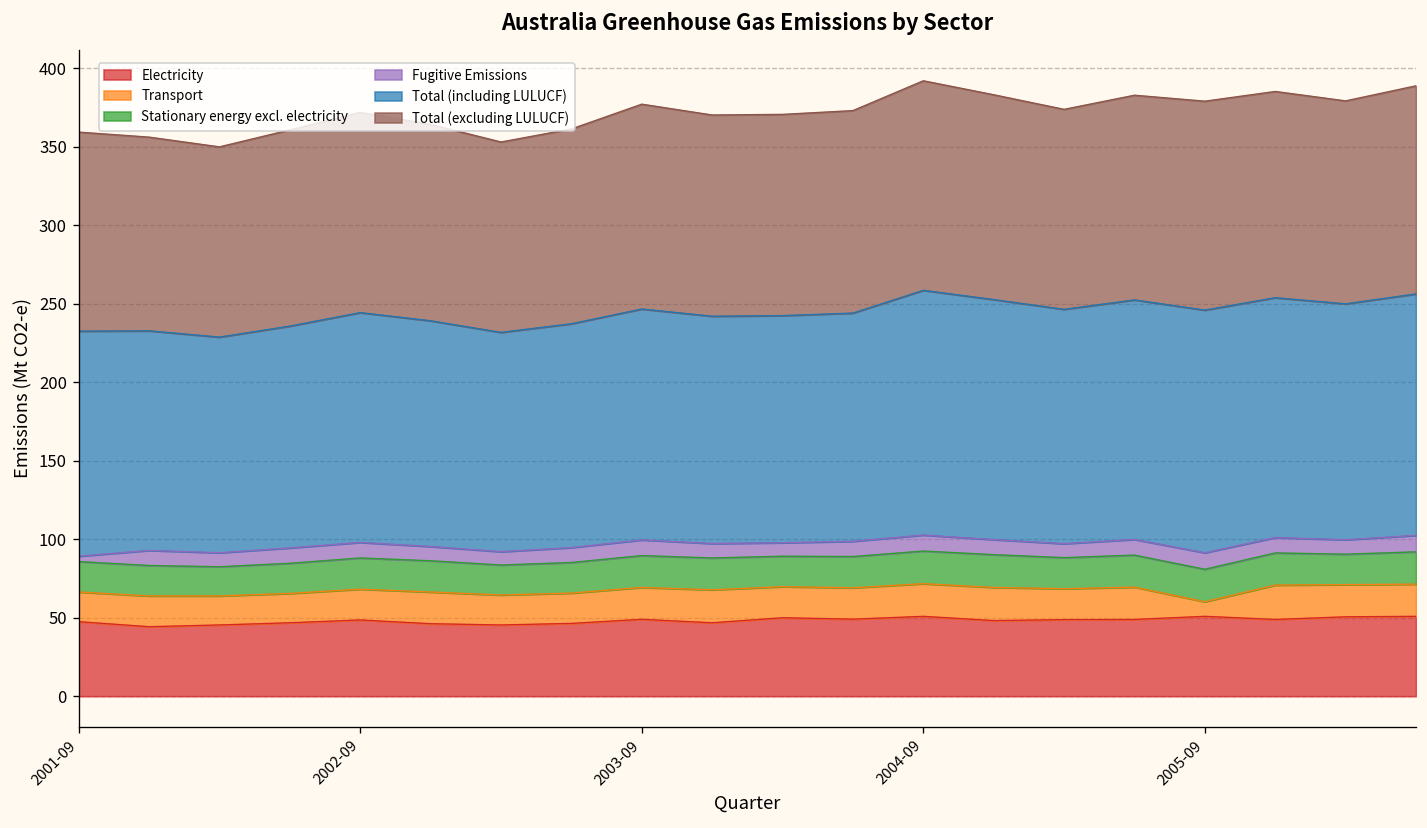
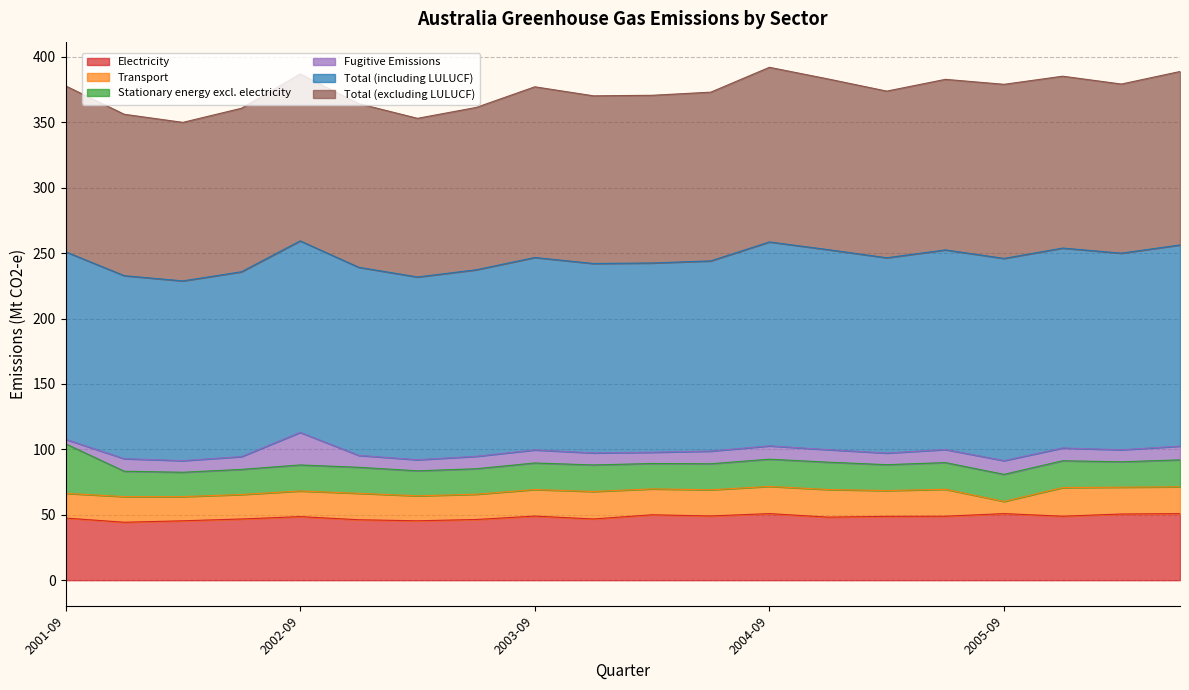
Stationary energy excl. electricity, 2001-09: 19 -> 38
Fugitive Emissions, 2002-09: 10 -> 25
